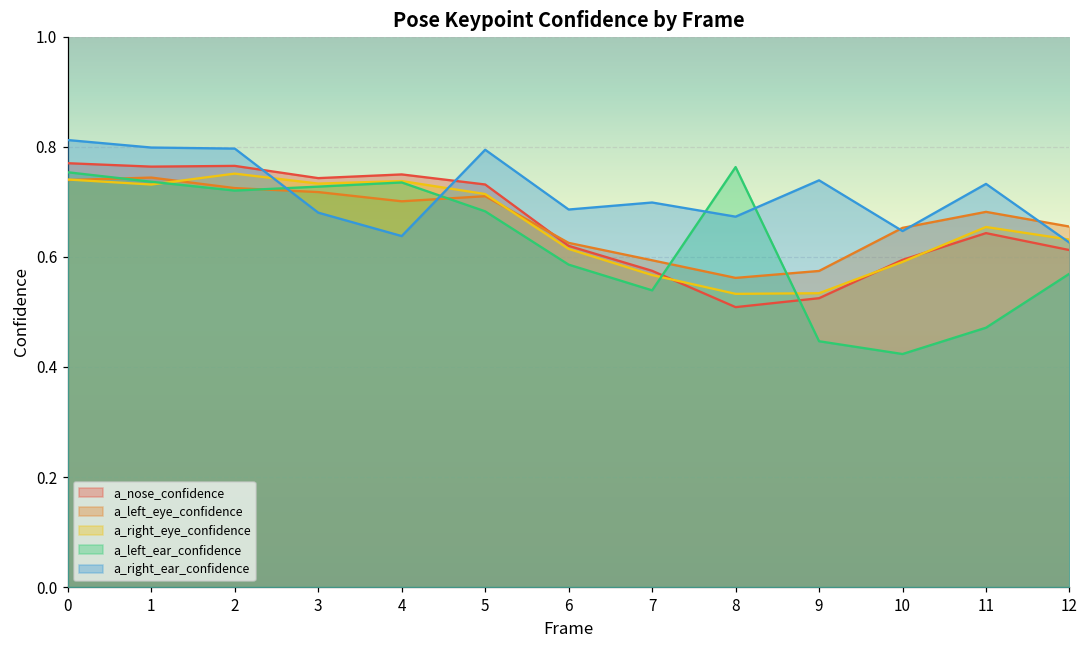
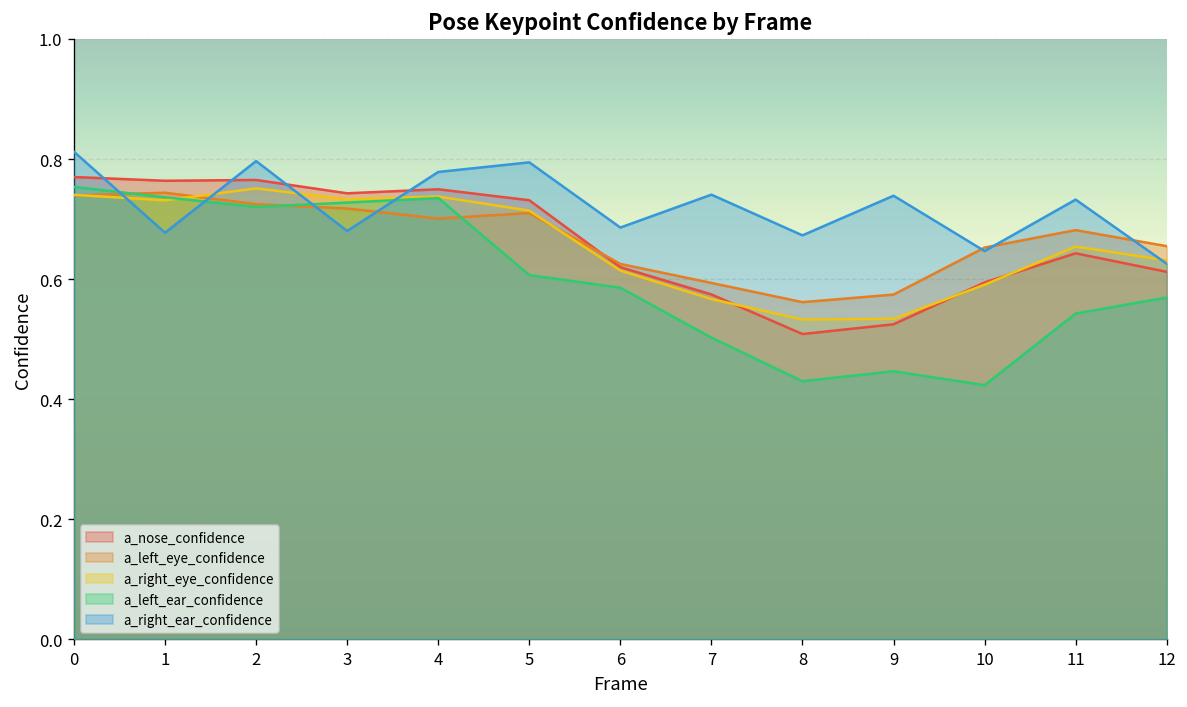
a_right_ear_confidence, 1: 0.80 -> 0.68
a_right_ear_confidence, 4: 0.64 -> 0.78
a_left_ear_confidence, 5: 0.68 -> 0.61
a_left_ear_confidence, 7: 0.54 -> 0.50
a_right_ear_confidence, 7: 0.70 -> 0.74
a_left_ear_confidence, 8: 0.76 -> 0.43
a_left_ear_confidence, 11: 0.47 -> 0.54
